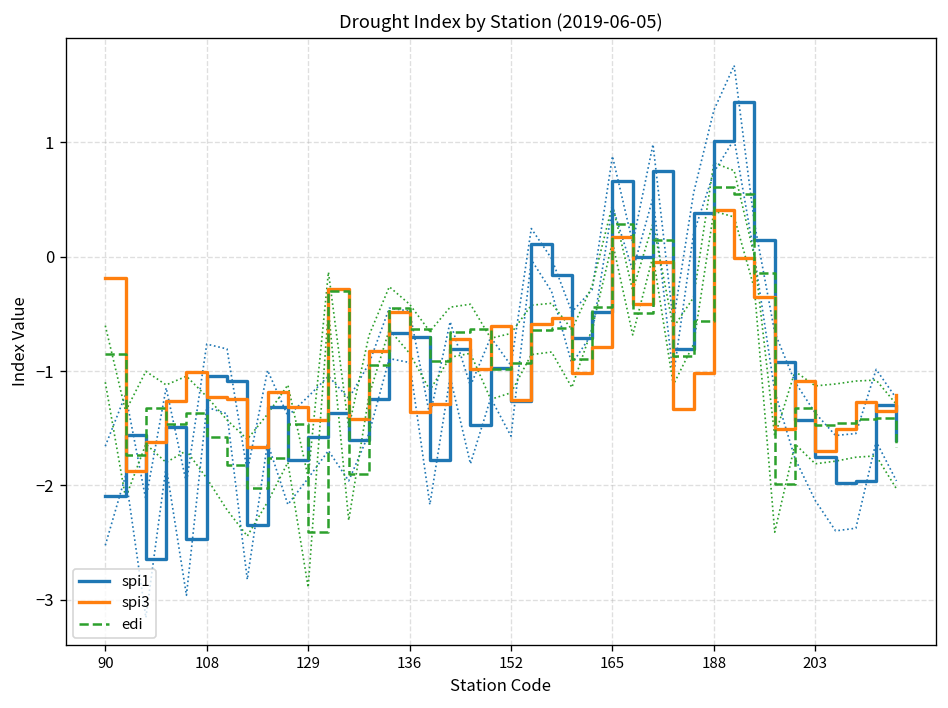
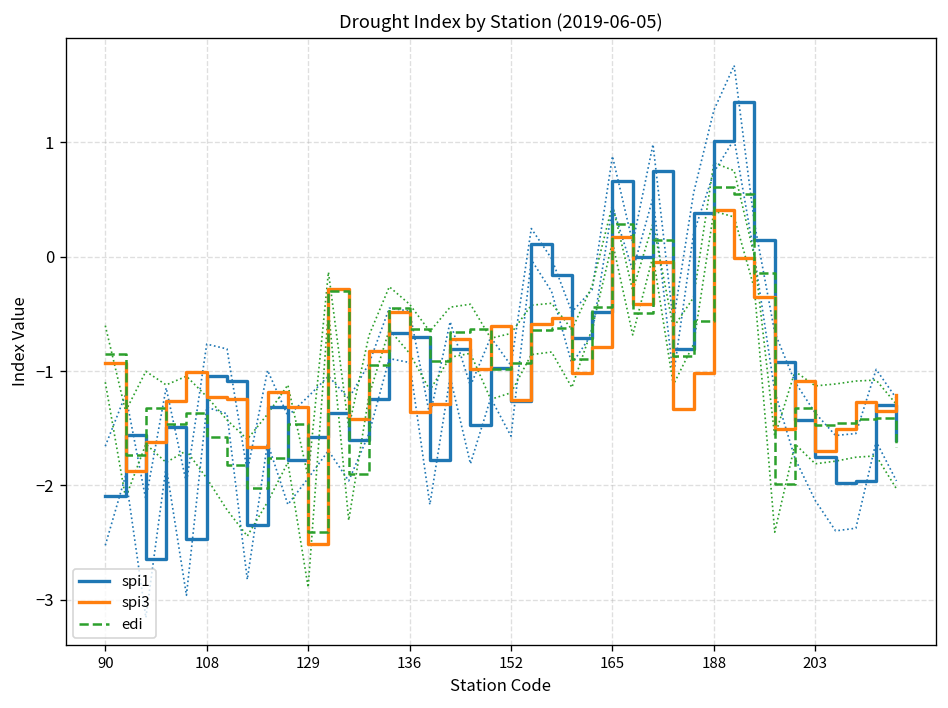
spi3, 90: -0.2 -> -0.9
spi3, 129: -1.4 -> -2.5
